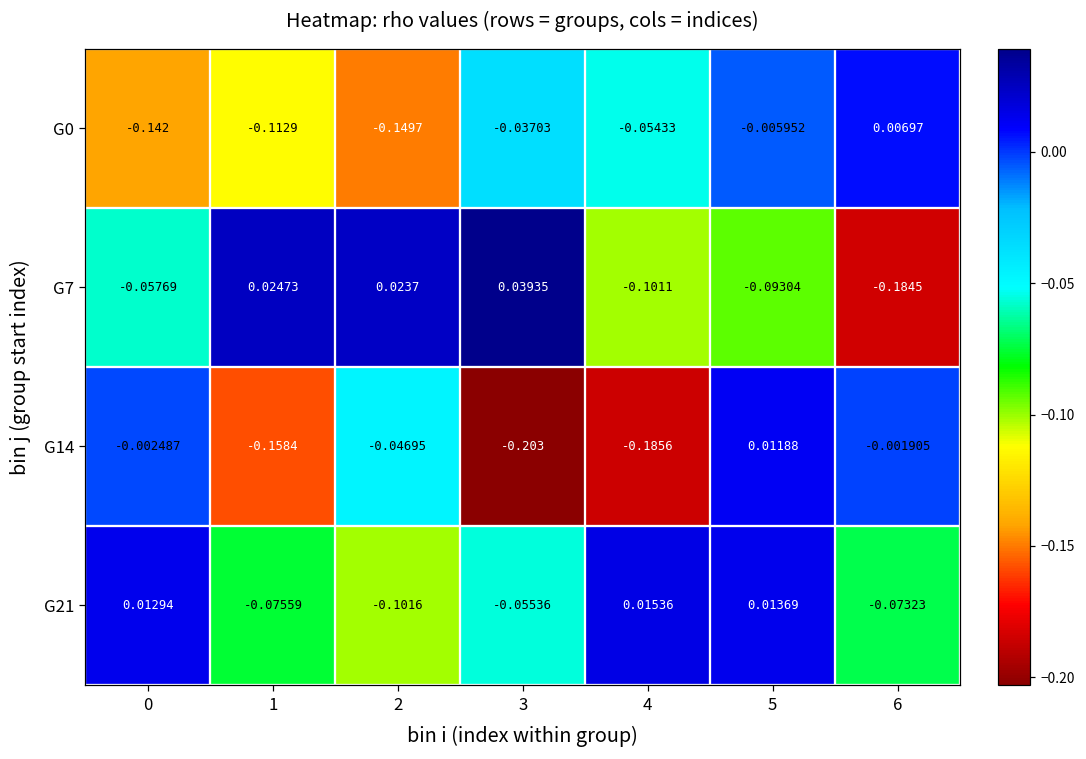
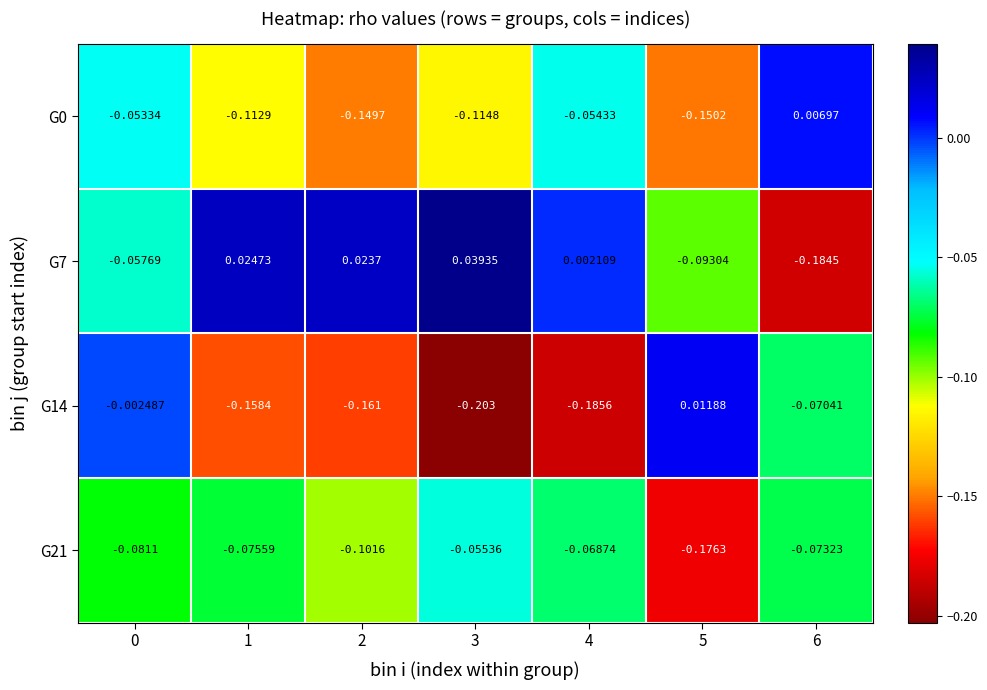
G0, 0: -0.142 -> -0.05334
G0, 3: -0.03703 -> -0.1148
G0, 5: -0.005952 -> -0.1502
G7, 4: -0.1011 -> 0.002109
G14, 2: -0.04695 -> -0.161
G14, 6: -0.001905 -> -0.07041
G21, 0: 0.01294 -> -0.0811
G21, 4: 0.01536 -> -0.06874
G21, 5: 0.01369 -> -0.1763
